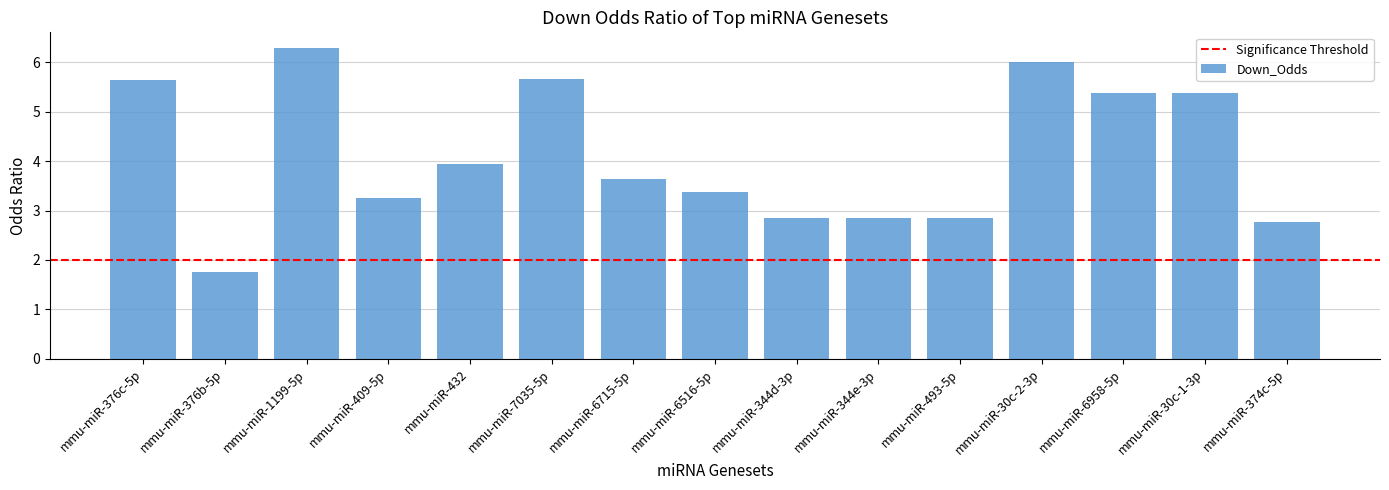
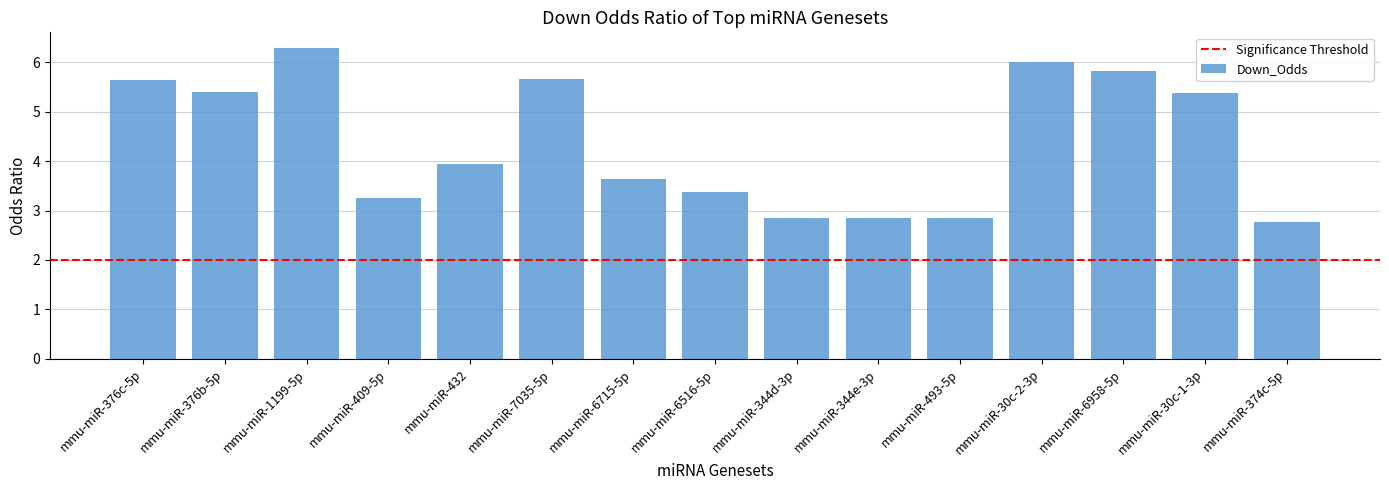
mmu-miR-376b-5p: 1.8 -> 5.4
mmu-miR-6958-5p: 5.4 -> 5.8
